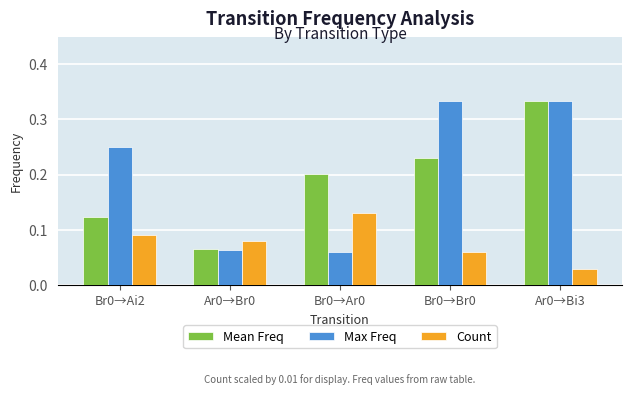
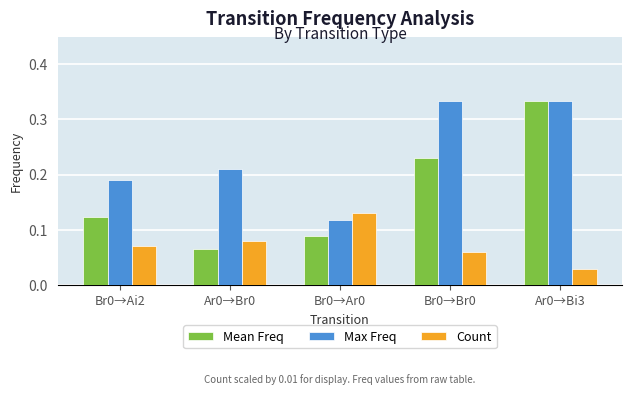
Max Freq, Br0→Ai2: 0.25 -> 0.19
Count, Br0→Ai2: 0.09 -> 0.07
Max Freq, Ar0→Br0: 0.06 -> 0.21
Mean Freq, Br0→Ar0: 0.20 -> 0.09
Max Freq, Br0→Ar0: 0.06 -> 0.12
